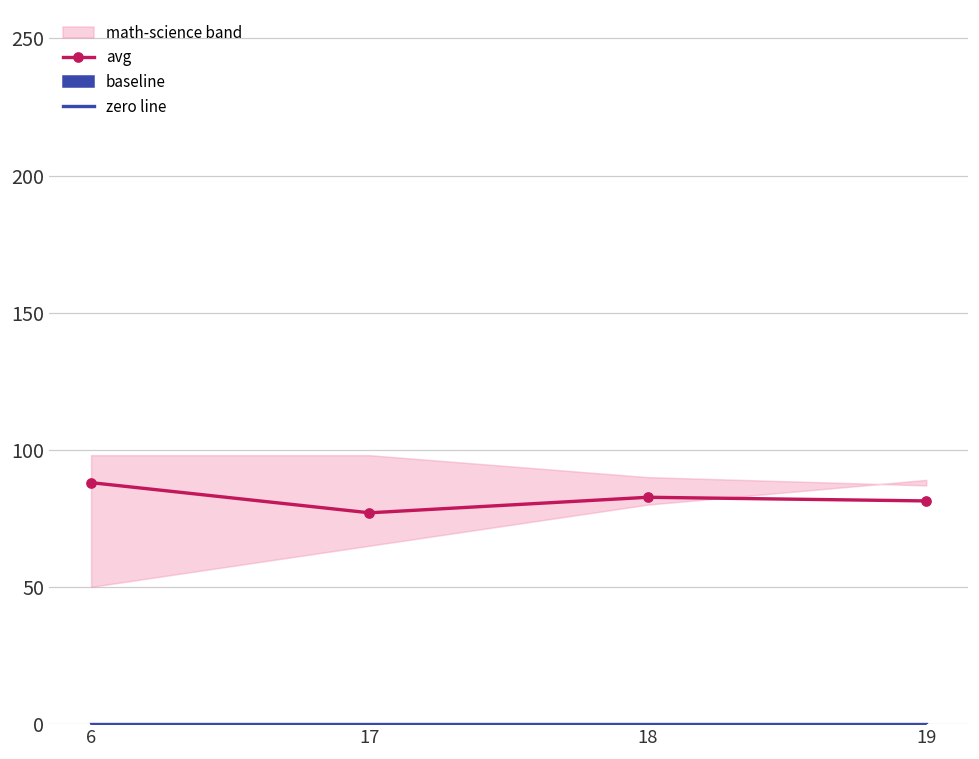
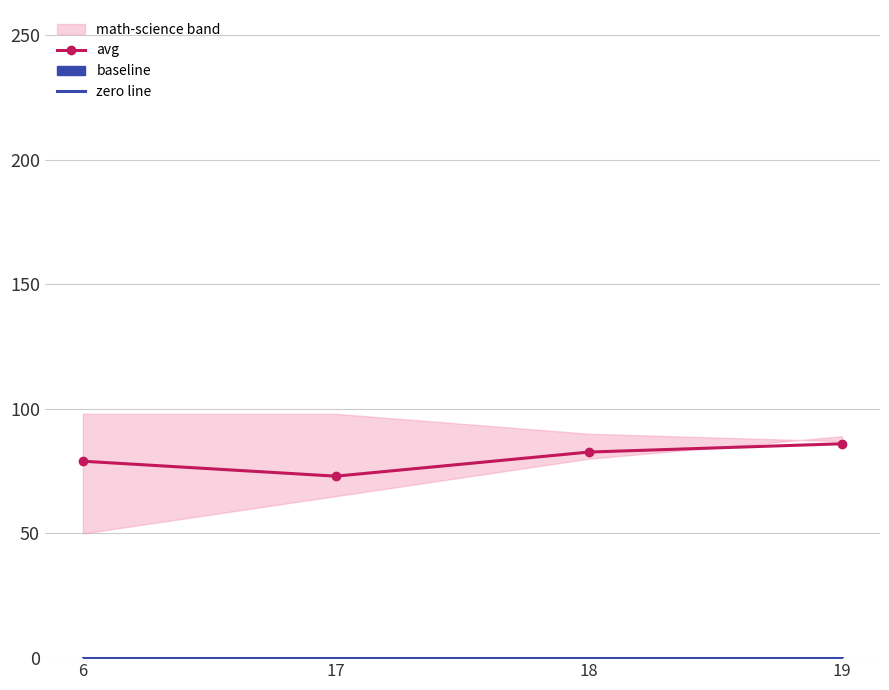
avg, 6: 88 -> 79
avg, 17: 77 -> 73
avg, 19: 81 -> 86
